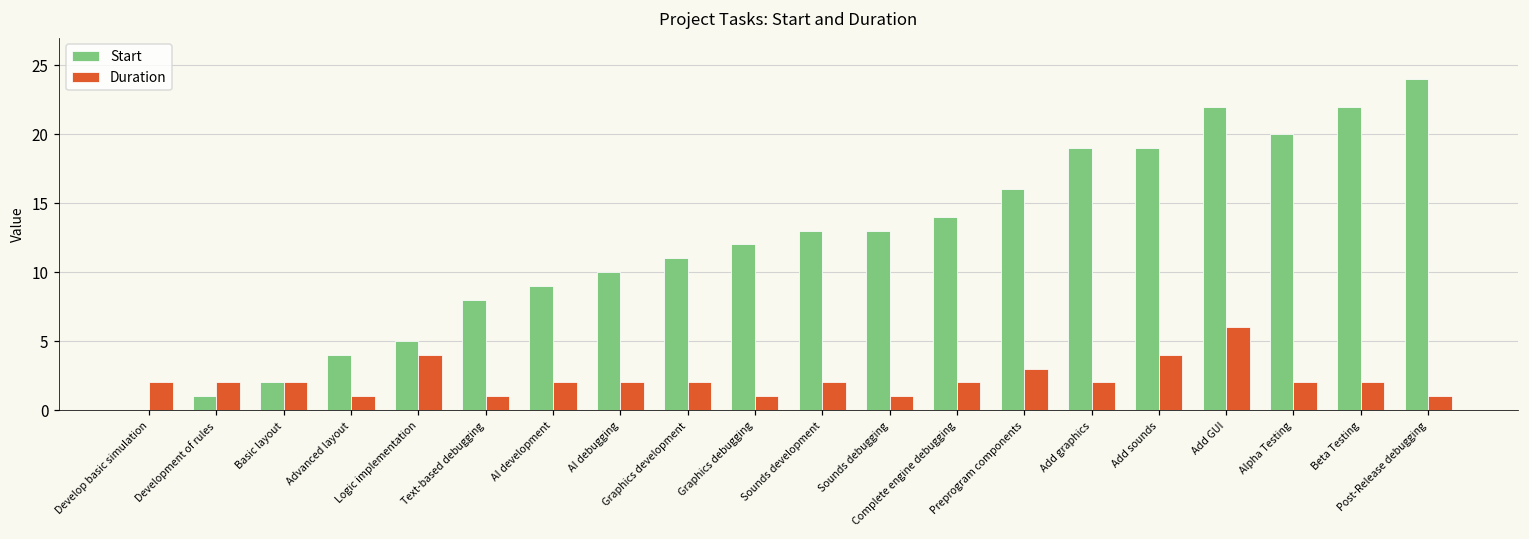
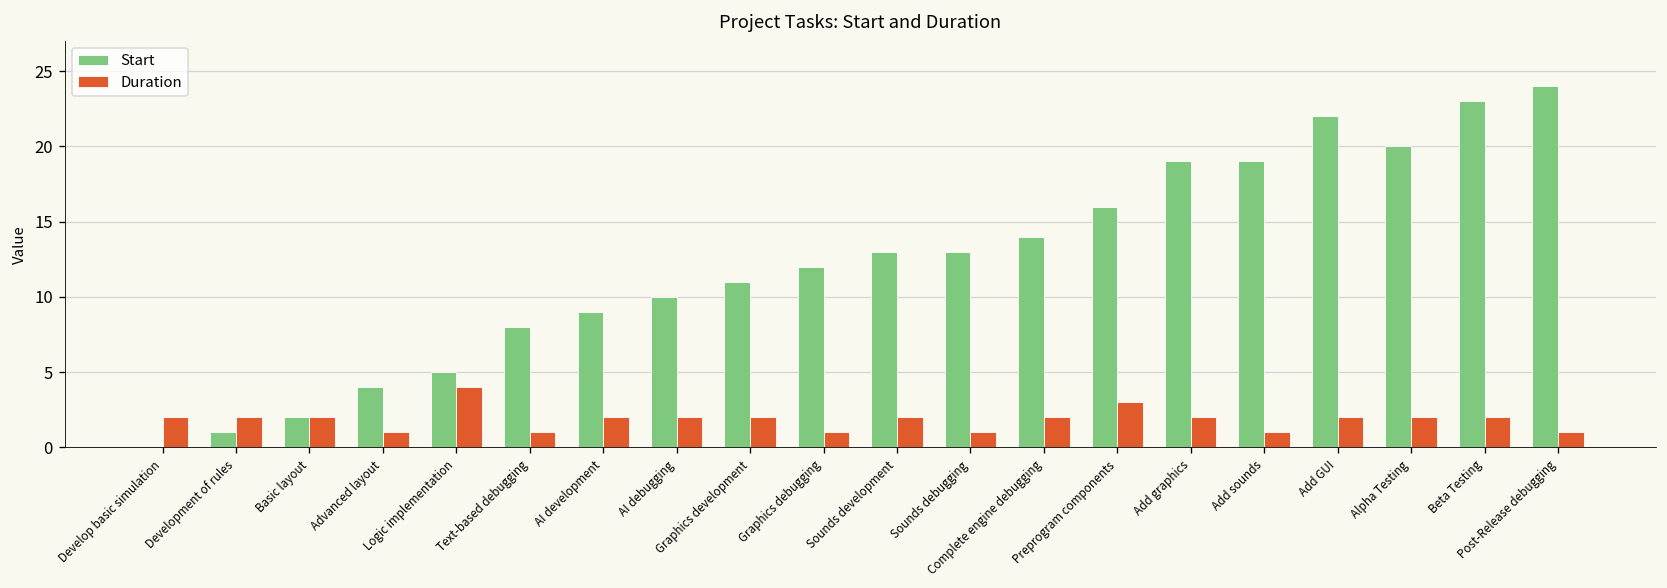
Duration, Add sounds: 4 -> 1
Duration, Add GUI: 6 -> 2
Start, Beta Testing: 22 -> 23
